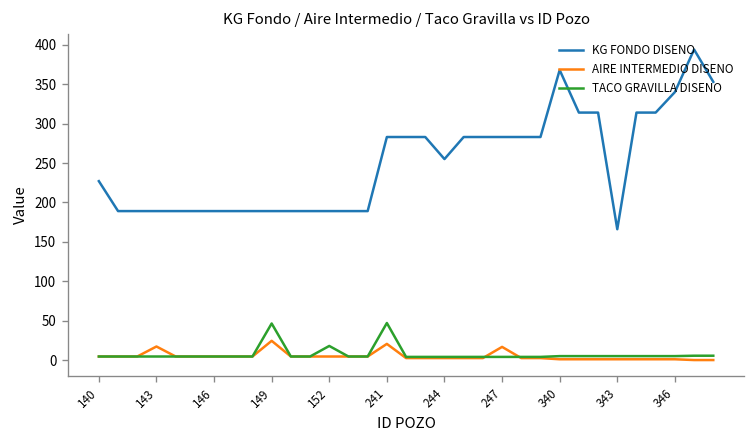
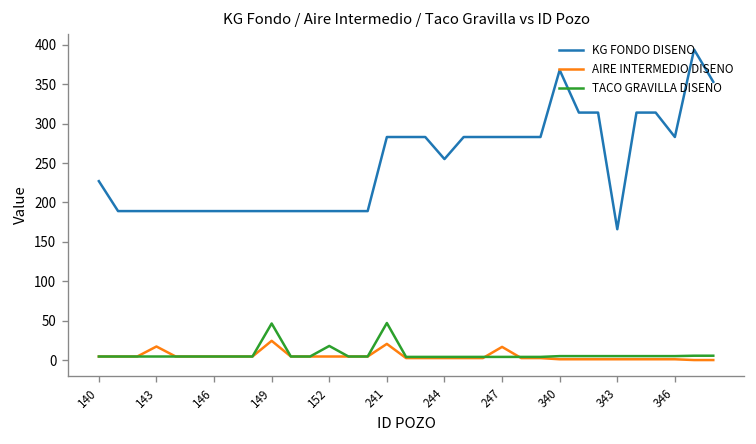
KG FONDO DISENO, 346: 340 -> 280
